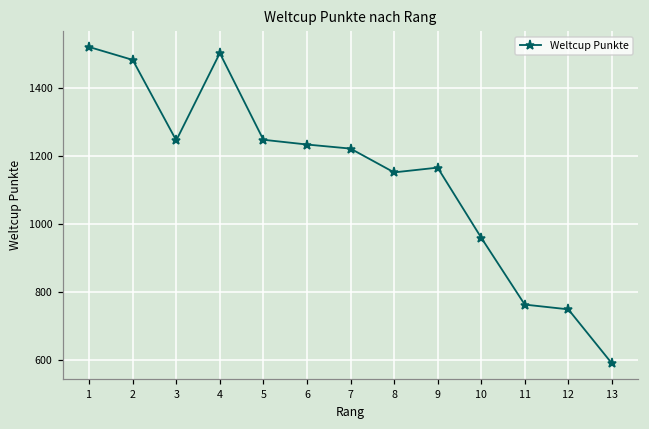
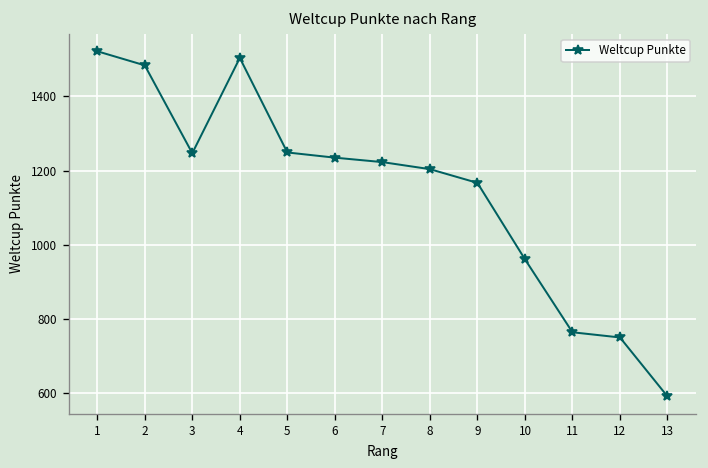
8: 1150 -> 1200
